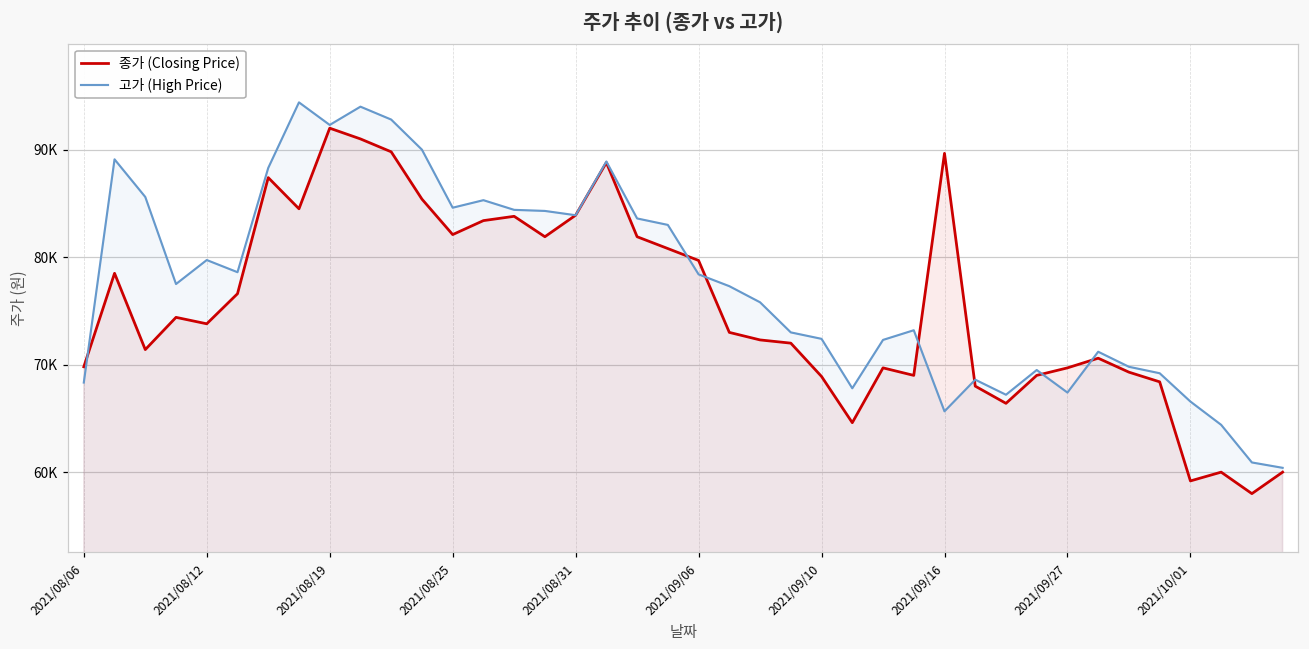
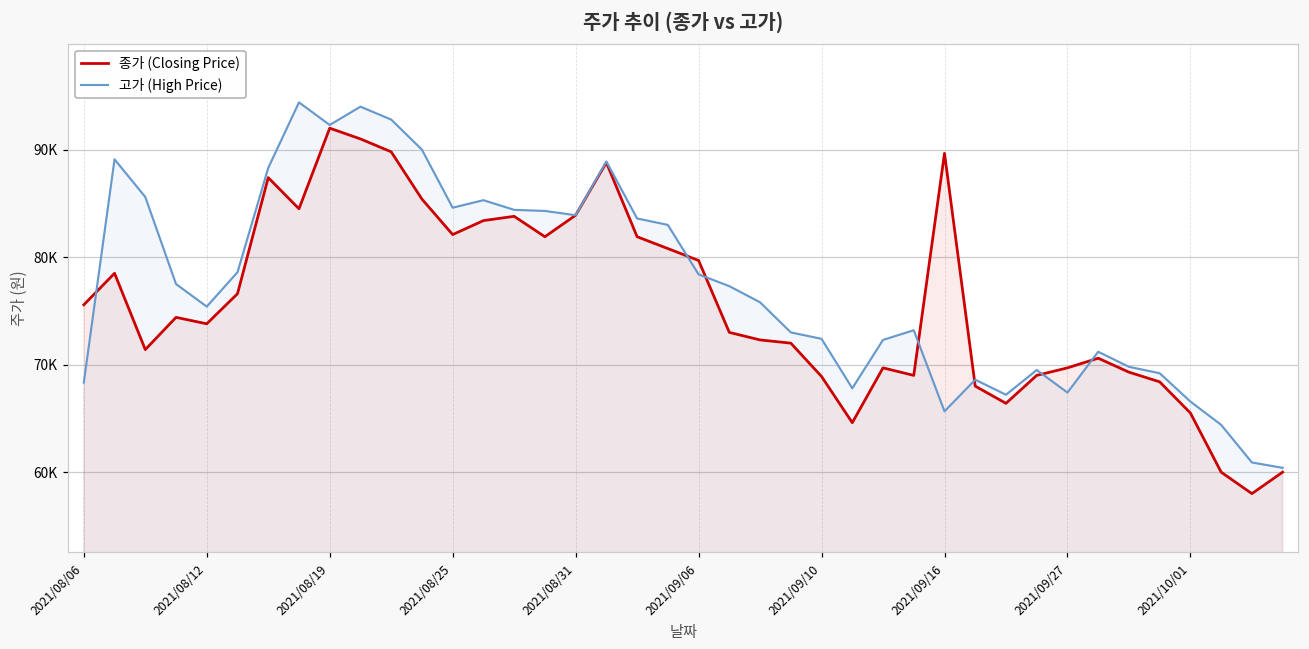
종가 (Closing Price), 2021/08/06: 70000 -> 76000
고가 (High Price), 2021/08/12: 80000 -> 75000
종가 (Closing Price), 2021/10/01: 59000 -> 66000
